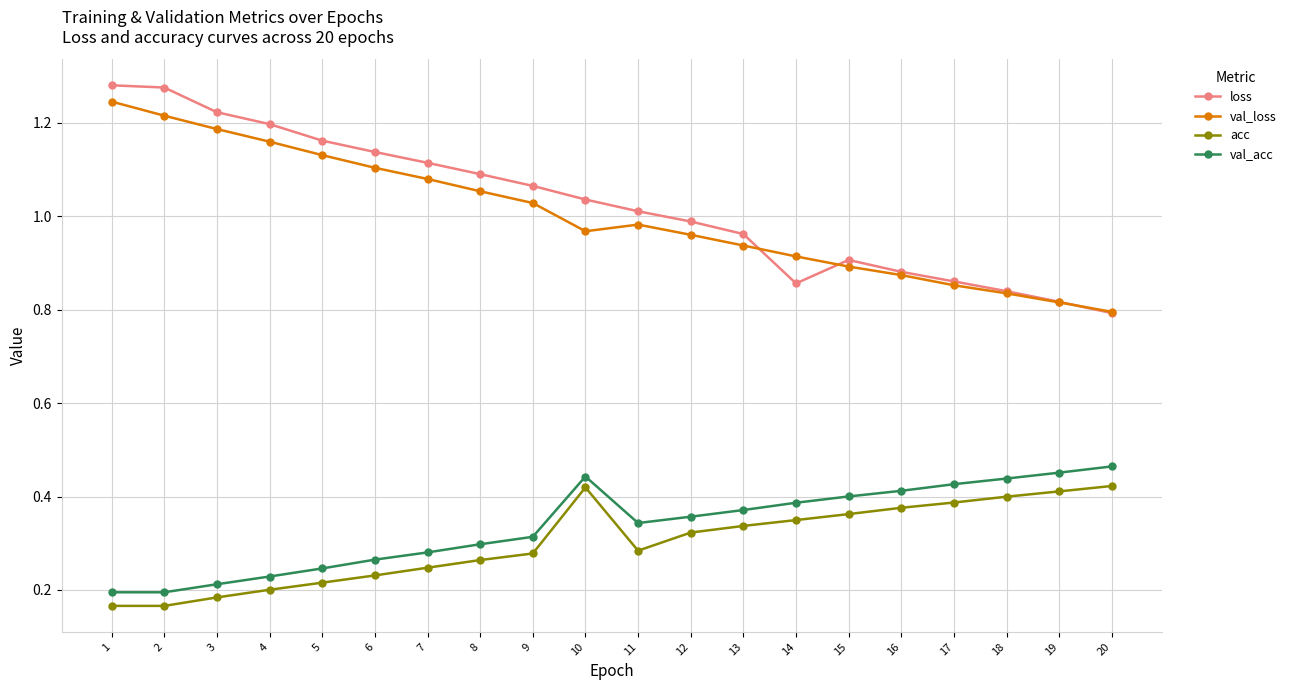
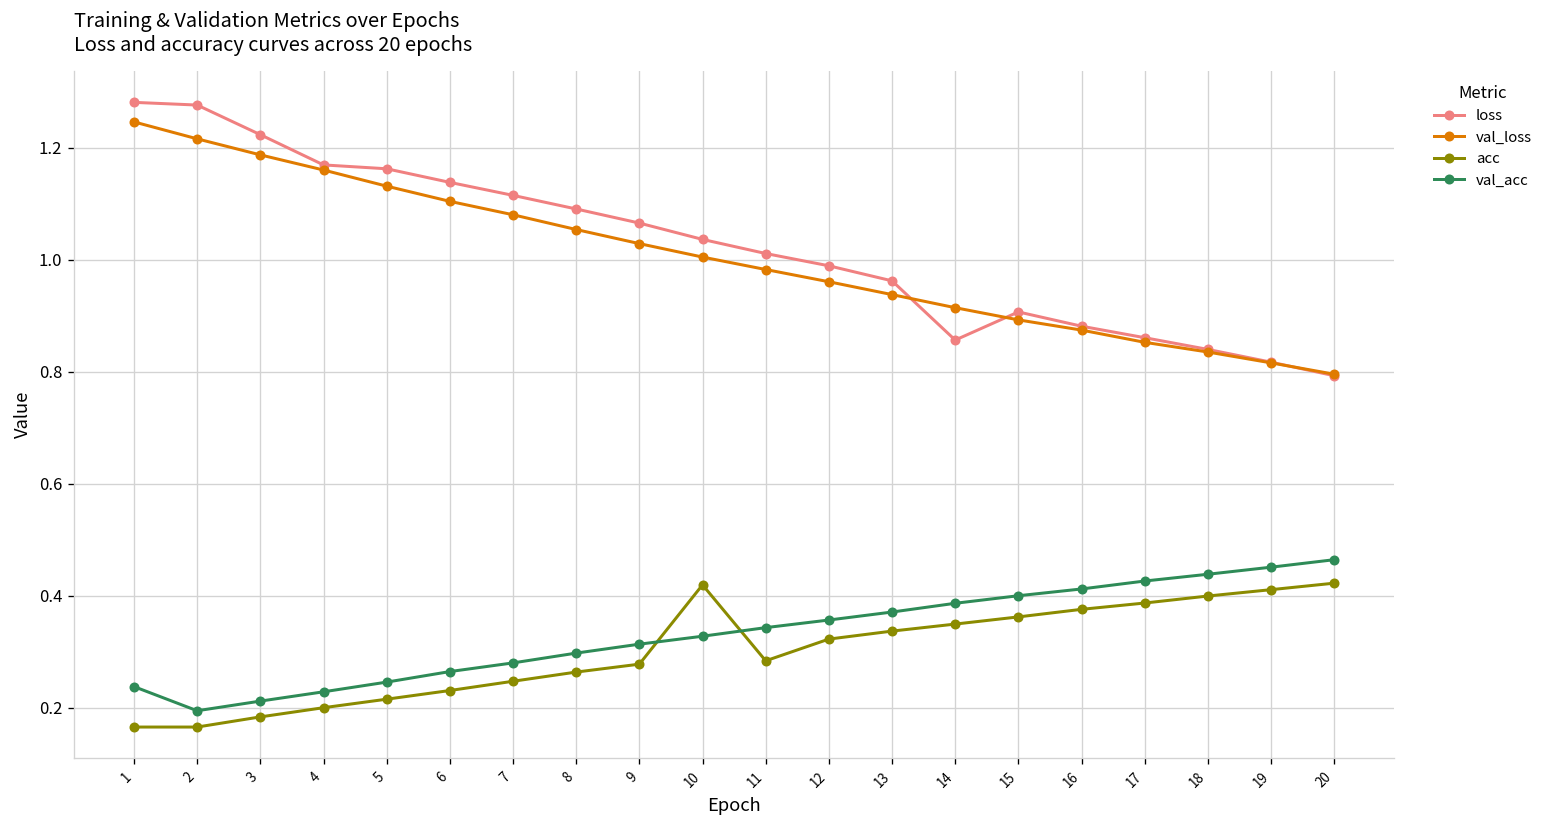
val_acc, 1: 0.19 -> 0.24
loss, 4: 1.20 -> 1.17
val_loss, 10: 0.97 -> 1.00
val_acc, 10: 0.44 -> 0.33
